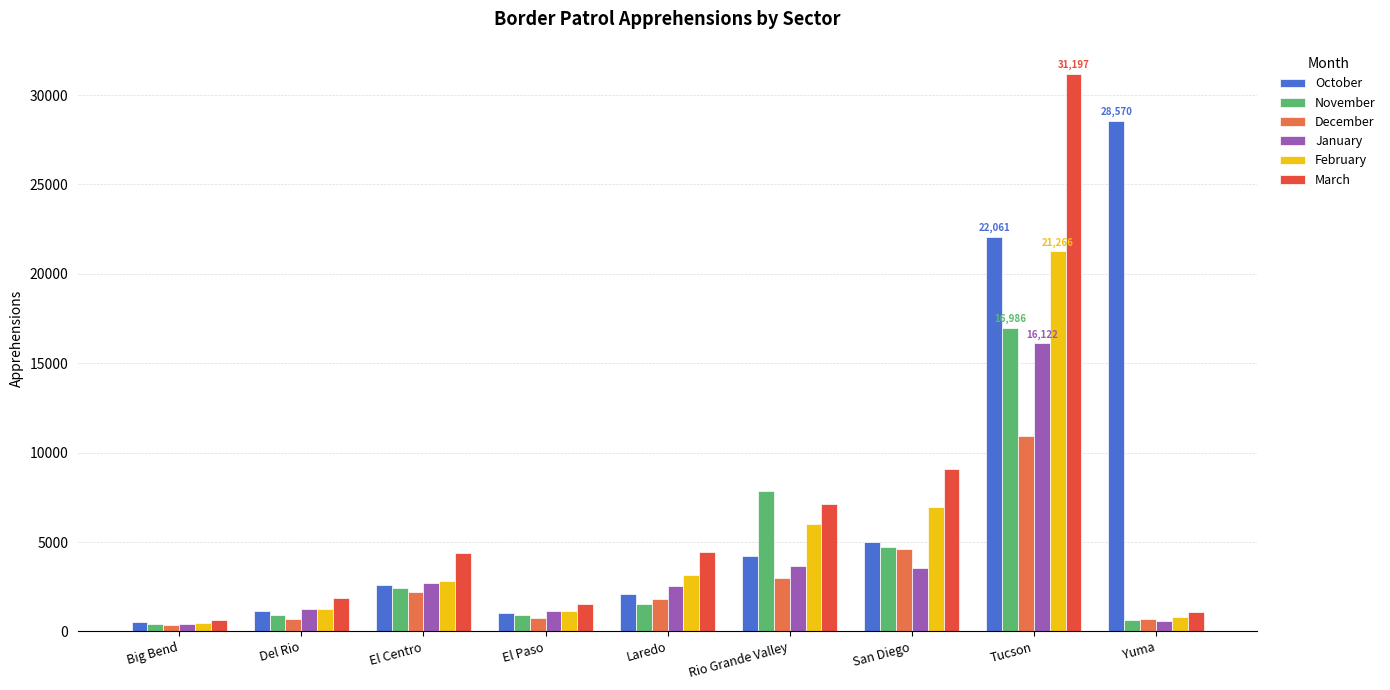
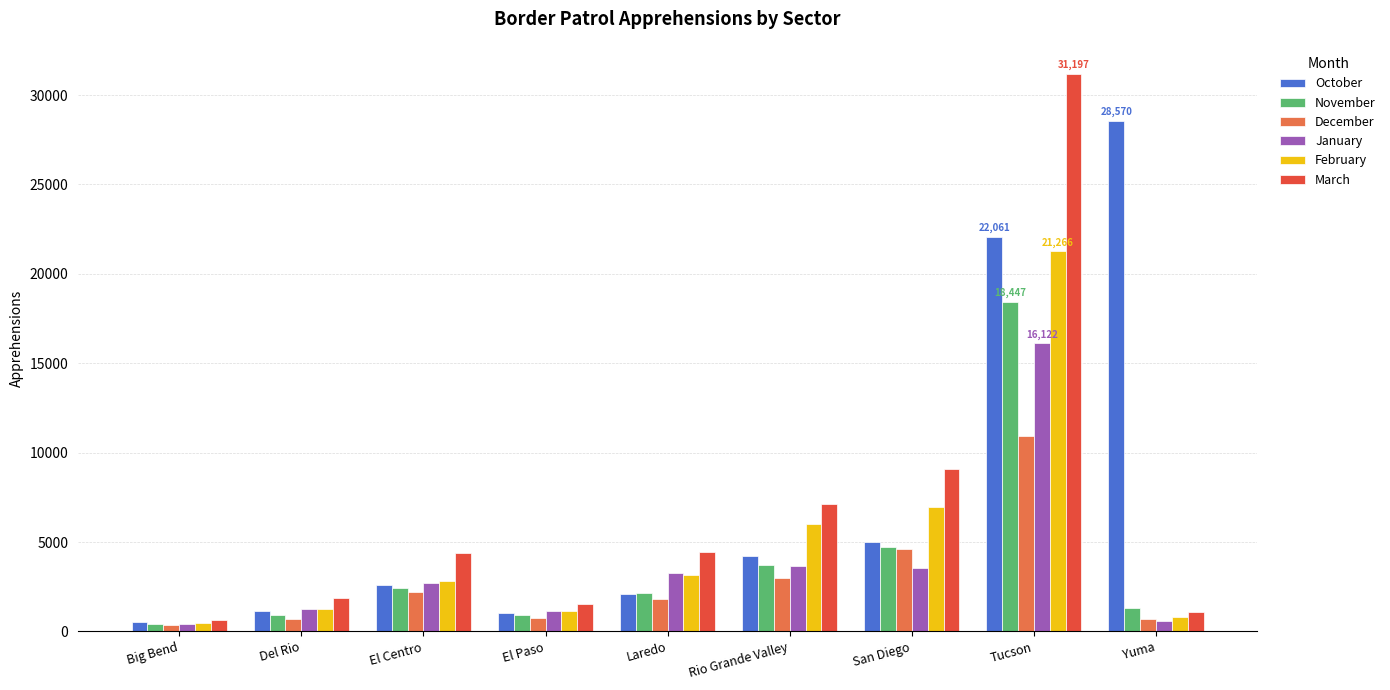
November, Laredo: 1500 -> 2100
January, Laredo: 2500 -> 3300
November, Rio Grande Valley: 7900 -> 3700
November, Tucson: 16,986 -> 18,447
November, Yuma: 600 -> 1300
